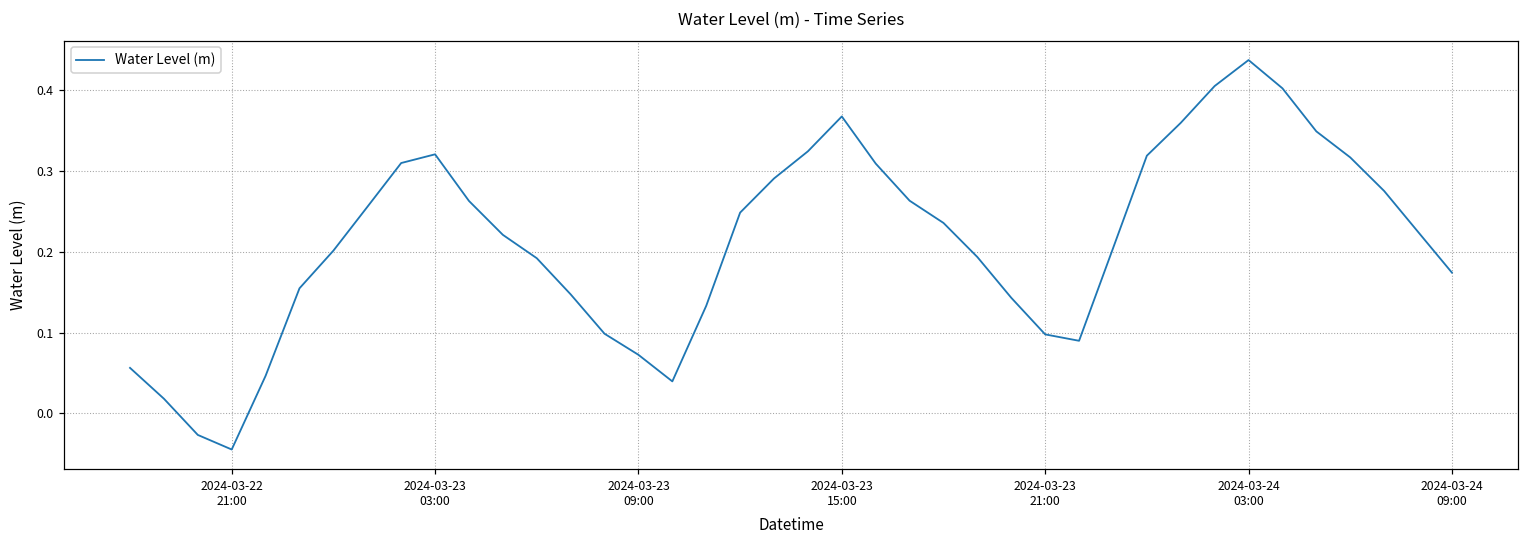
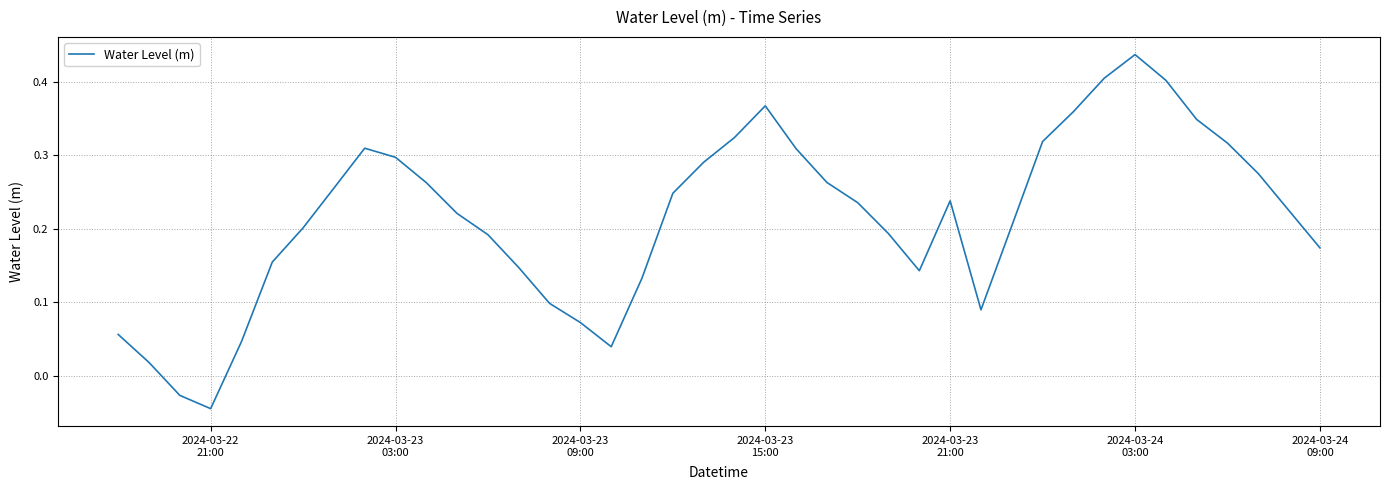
2024-03-23 03:00: 0.32 -> 0.30
2024-03-23 21:00: 0.10 -> 0.24
